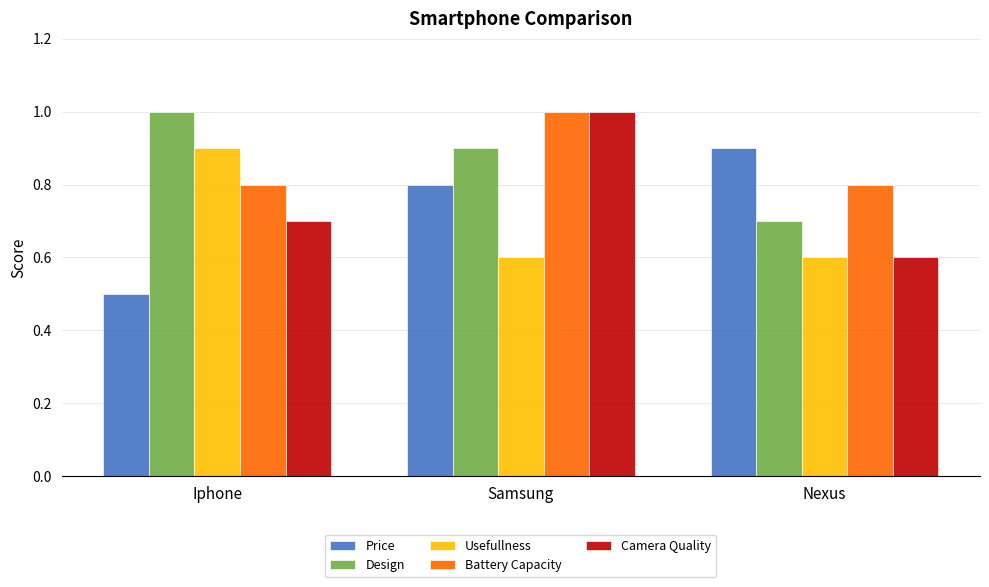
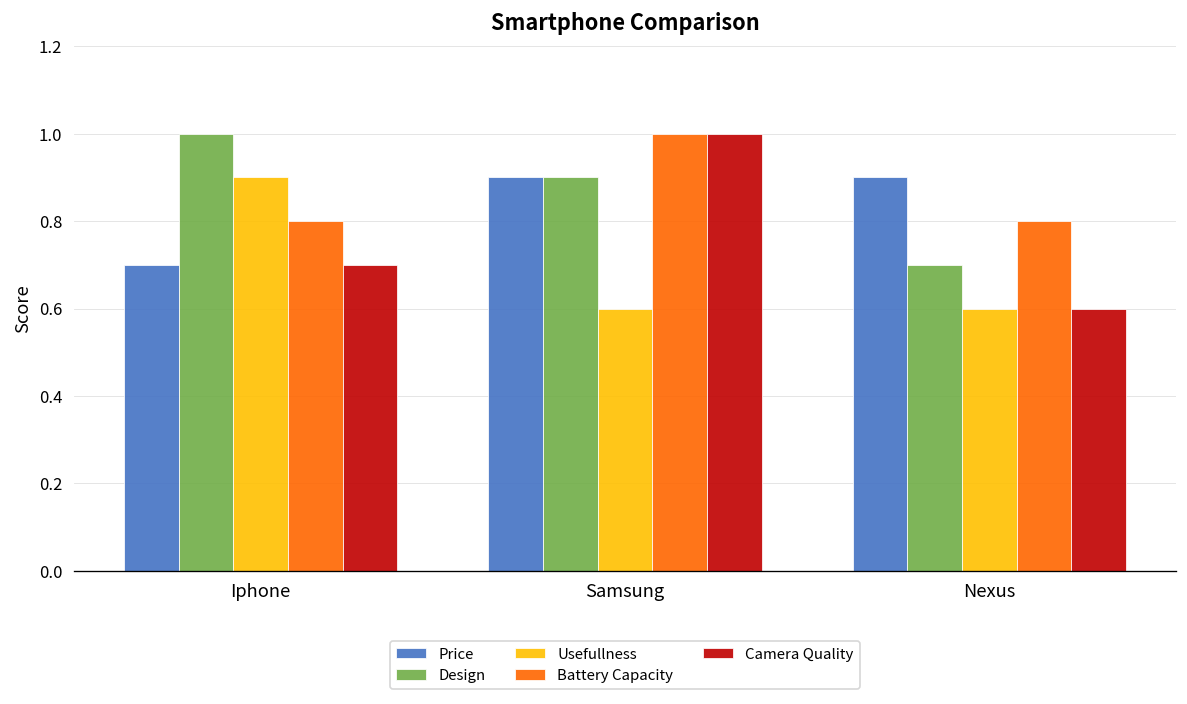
Price, Iphone: 0.5 -> 0.7
Price, Samsung: 0.8 -> 0.9
